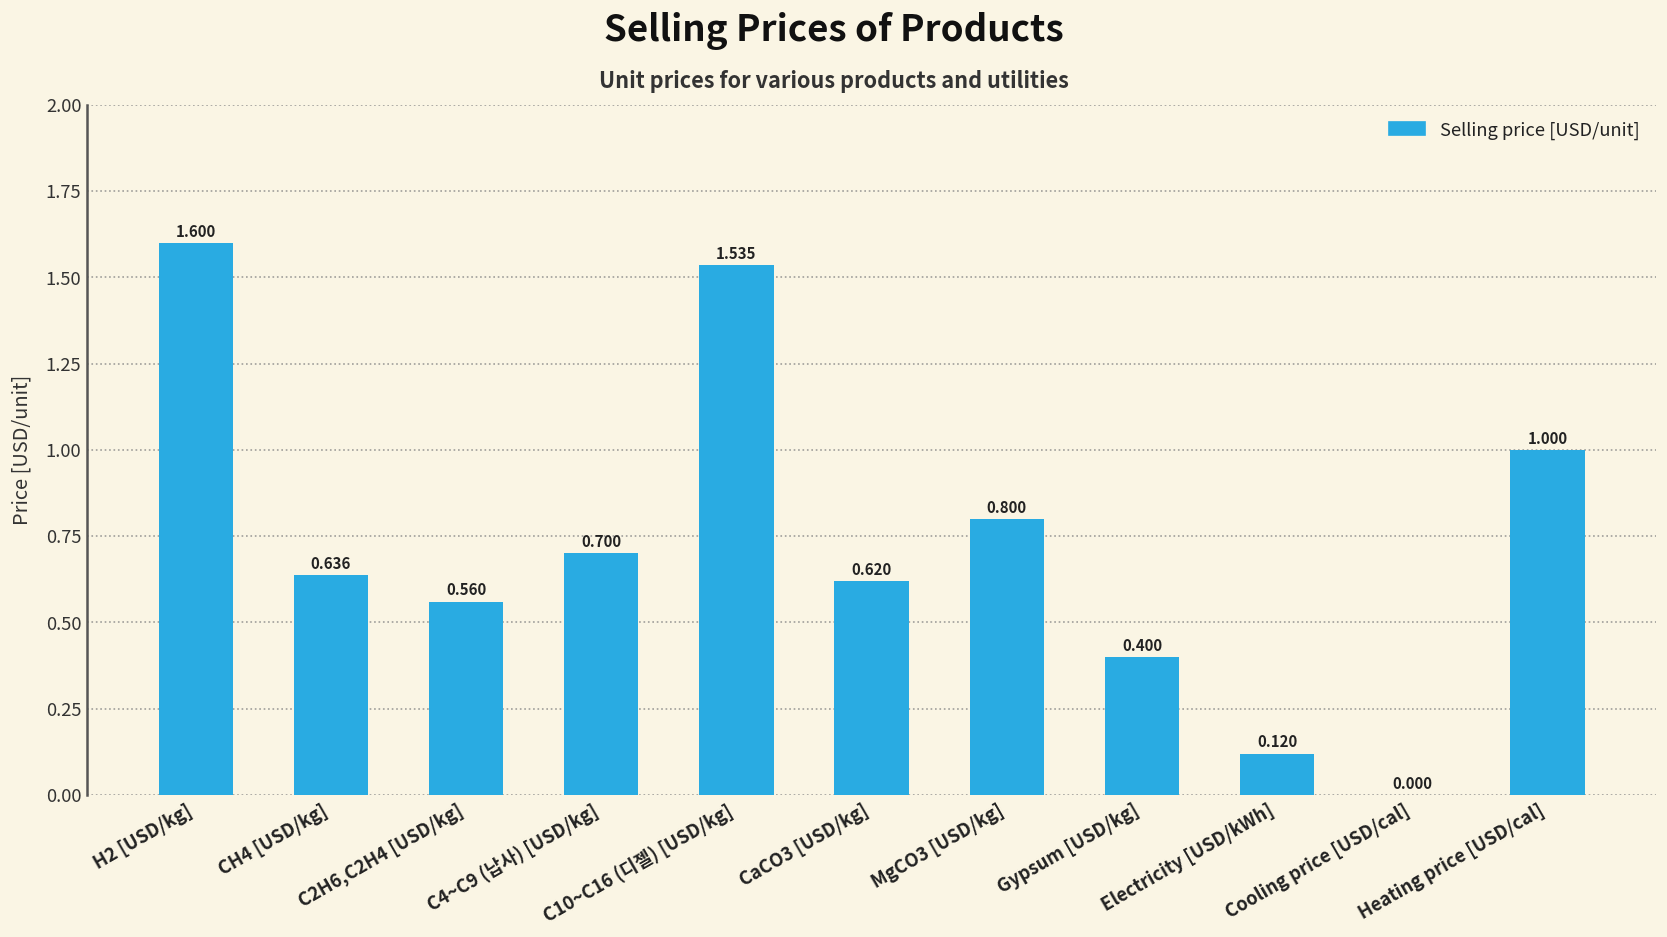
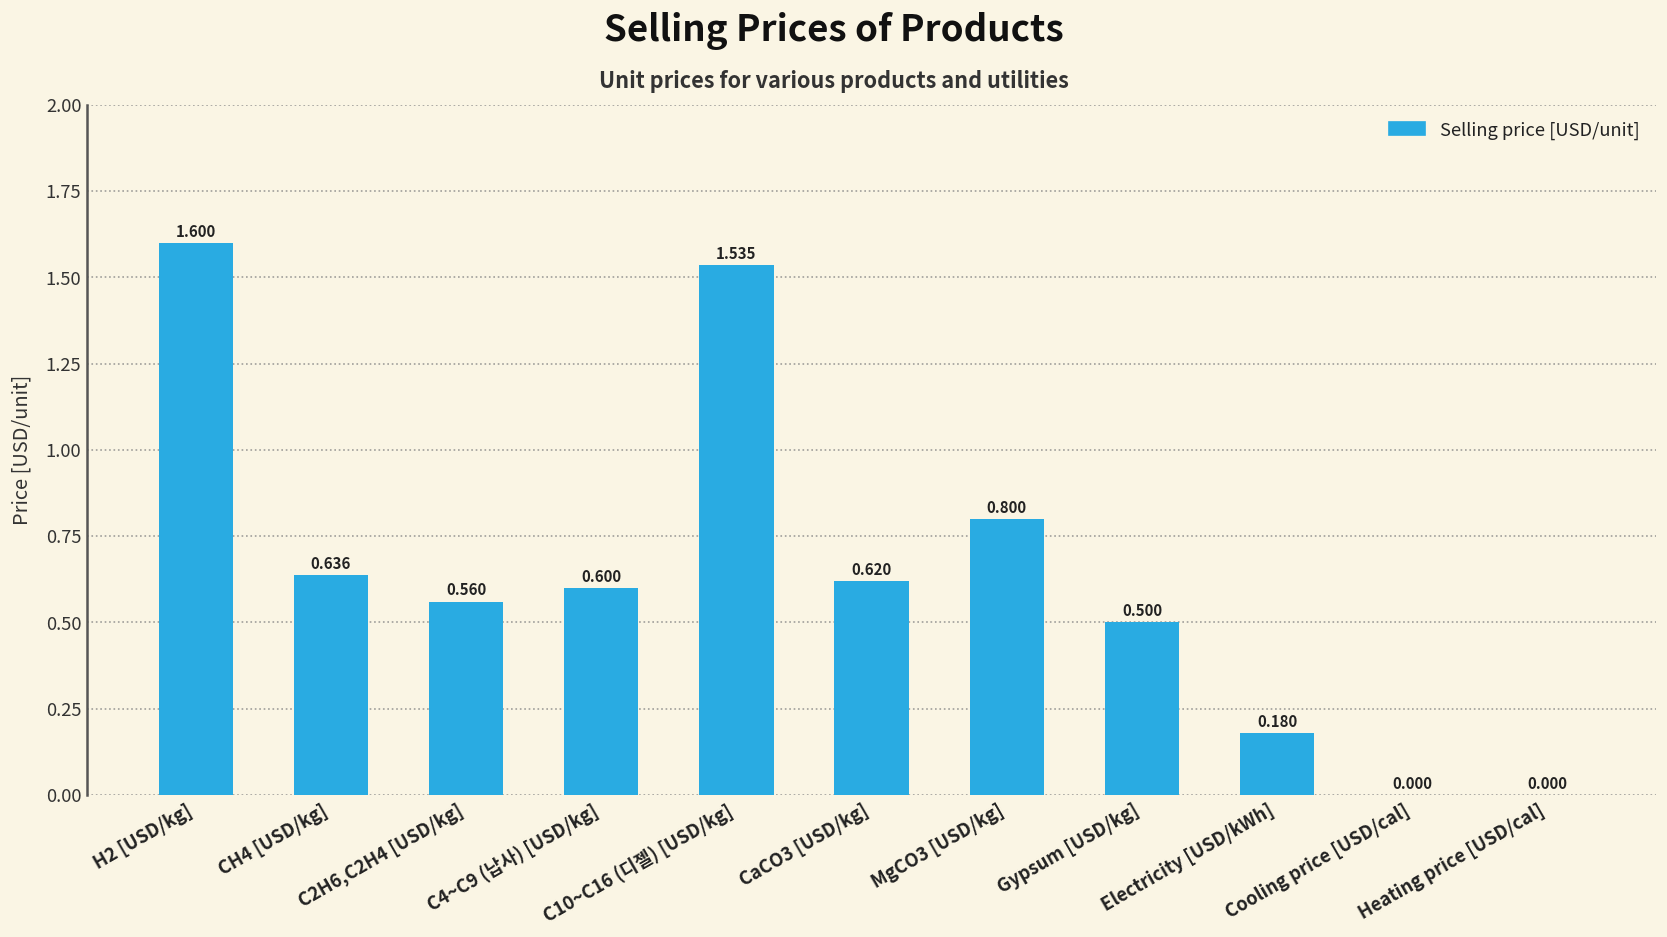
C4~C9 (납사) [USD/kg]: 0.700 -> 0.600
Gypsum [USD/kg]: 0.400 -> 0.500
Electricity [USD/kWh]: 0.120 -> 0.180
Heating price [USD/cal]: 1.000 -> 0.000
